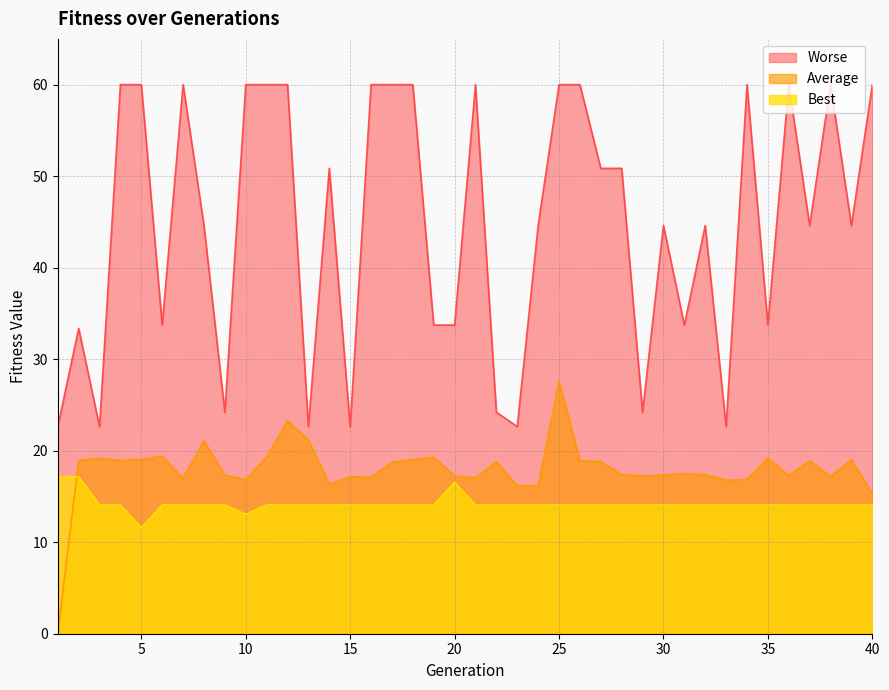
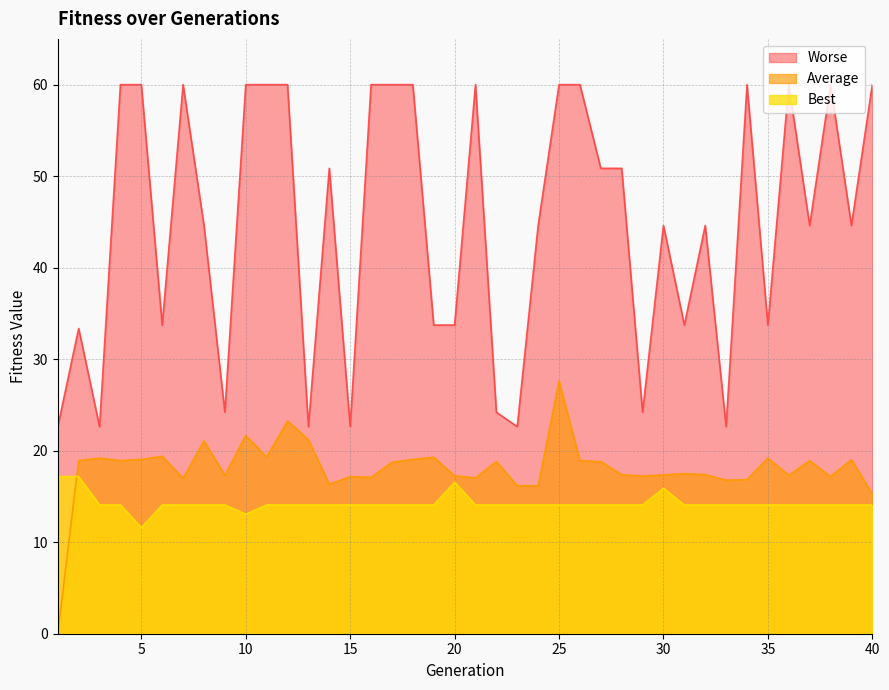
Average, 10: 17 -> 22
Best, 30: 14 -> 16
